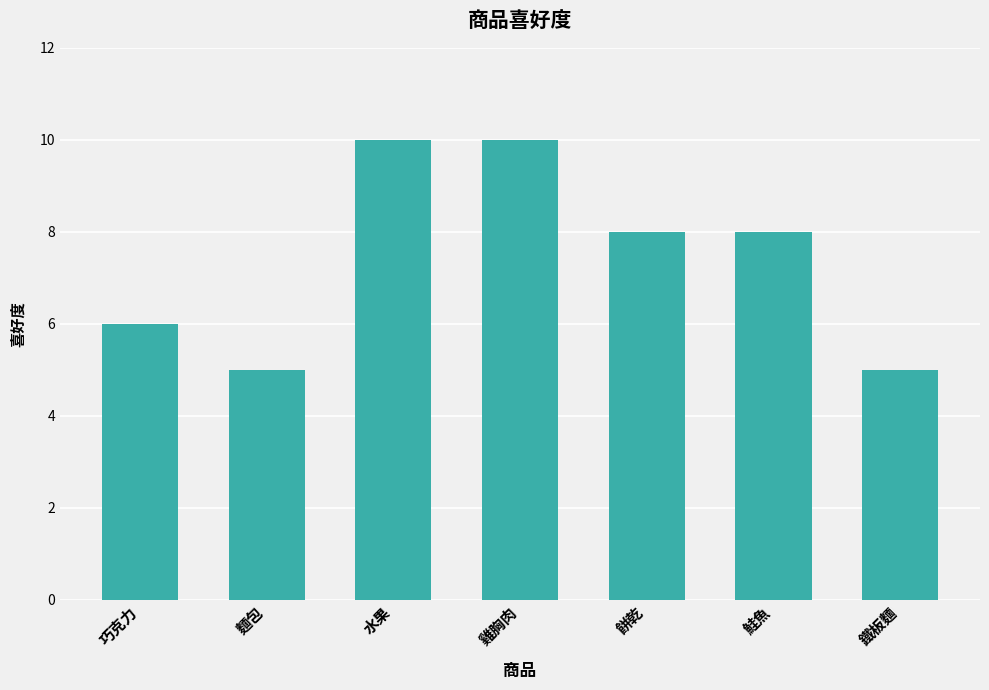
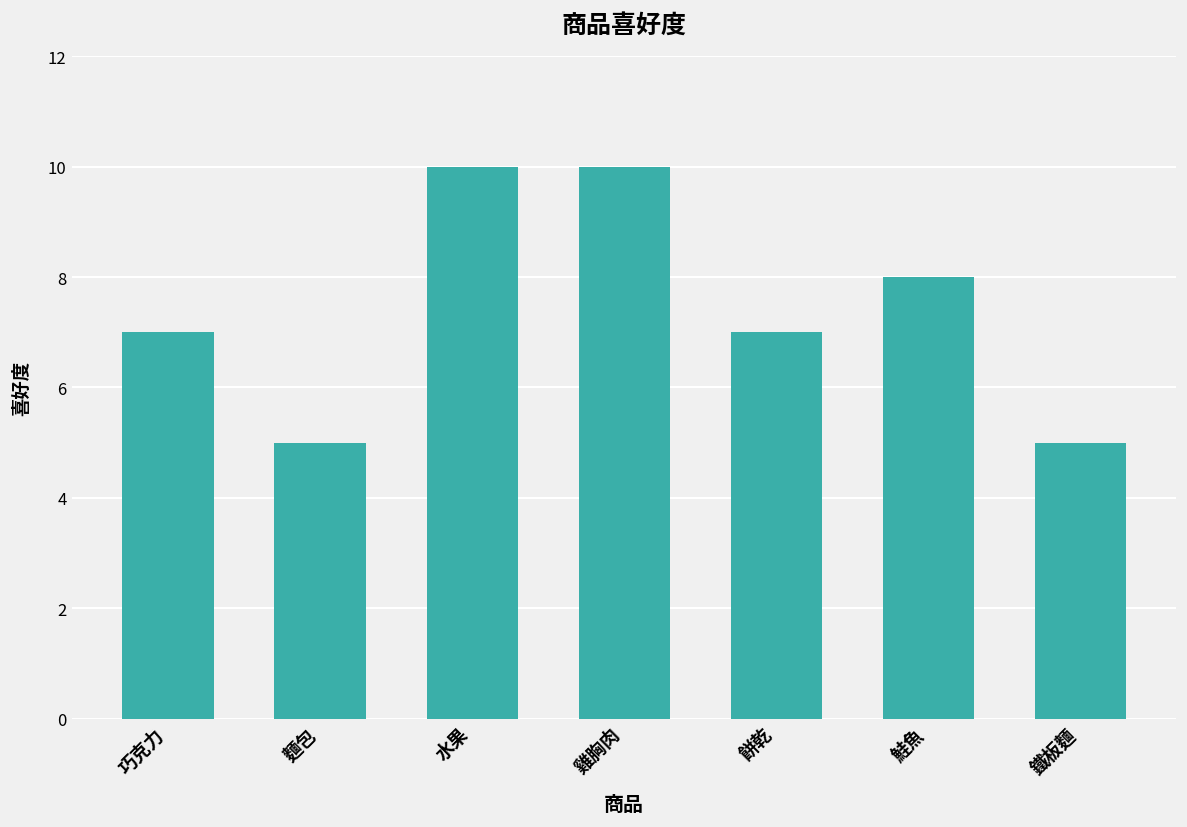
巧克力: 6 -> 7
餅乾: 8 -> 7
